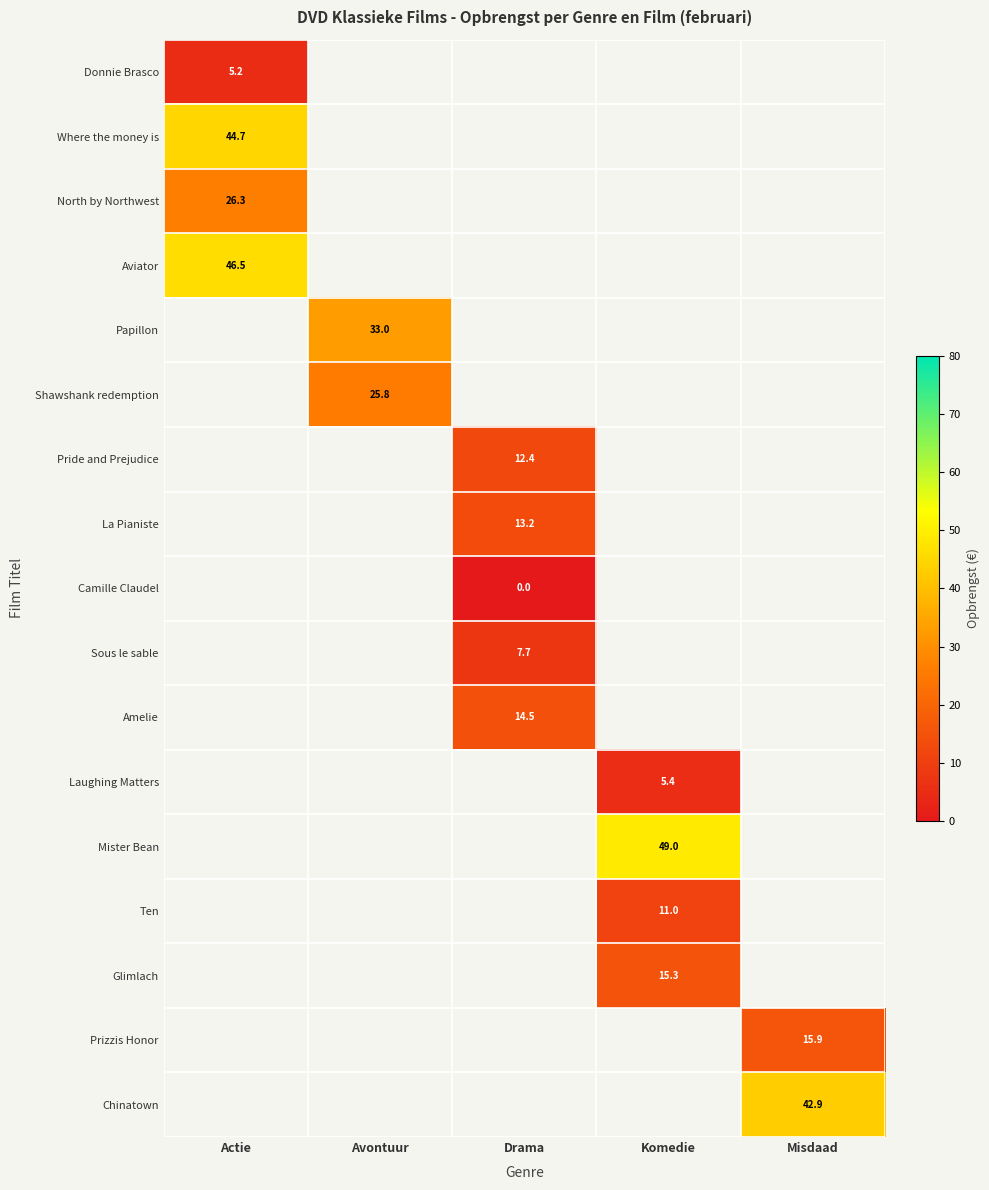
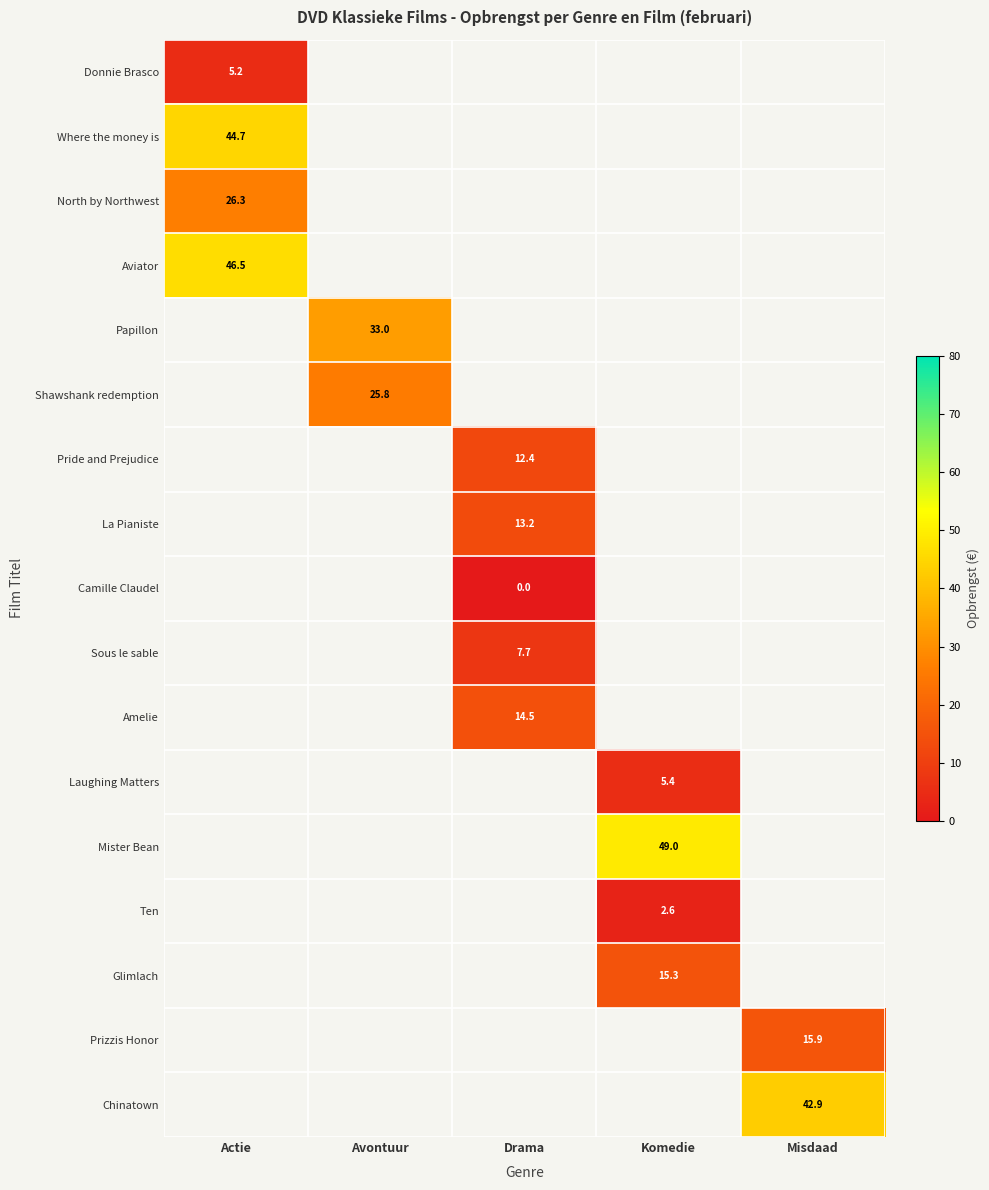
Ten, Komedie: 11.0 -> 2.6
